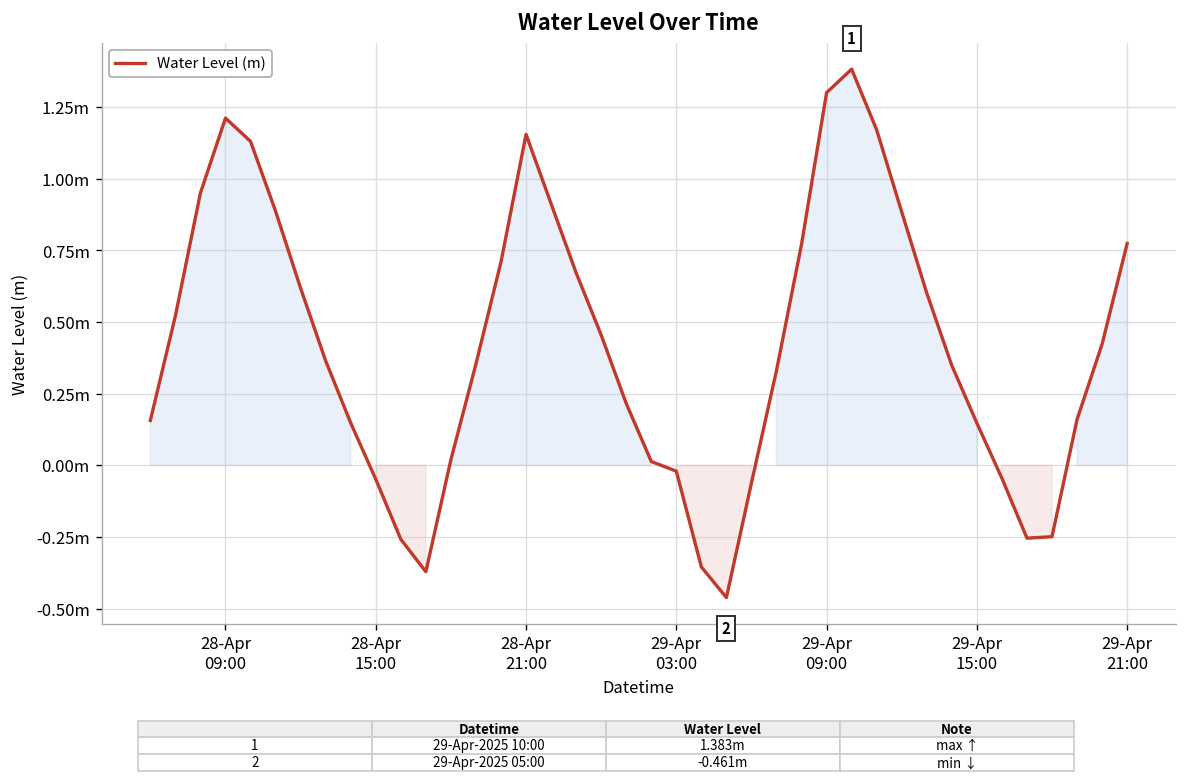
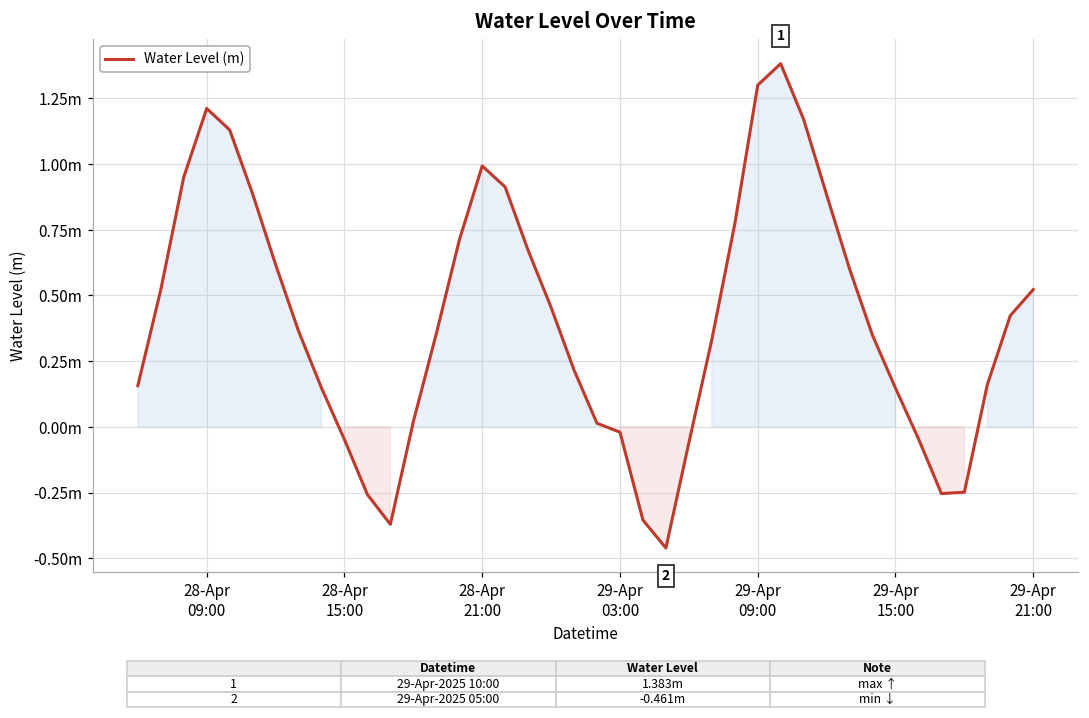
28-Apr 21:00: 1.16m -> 0.99m
29-Apr 21:00: 0.77m -> 0.52m
